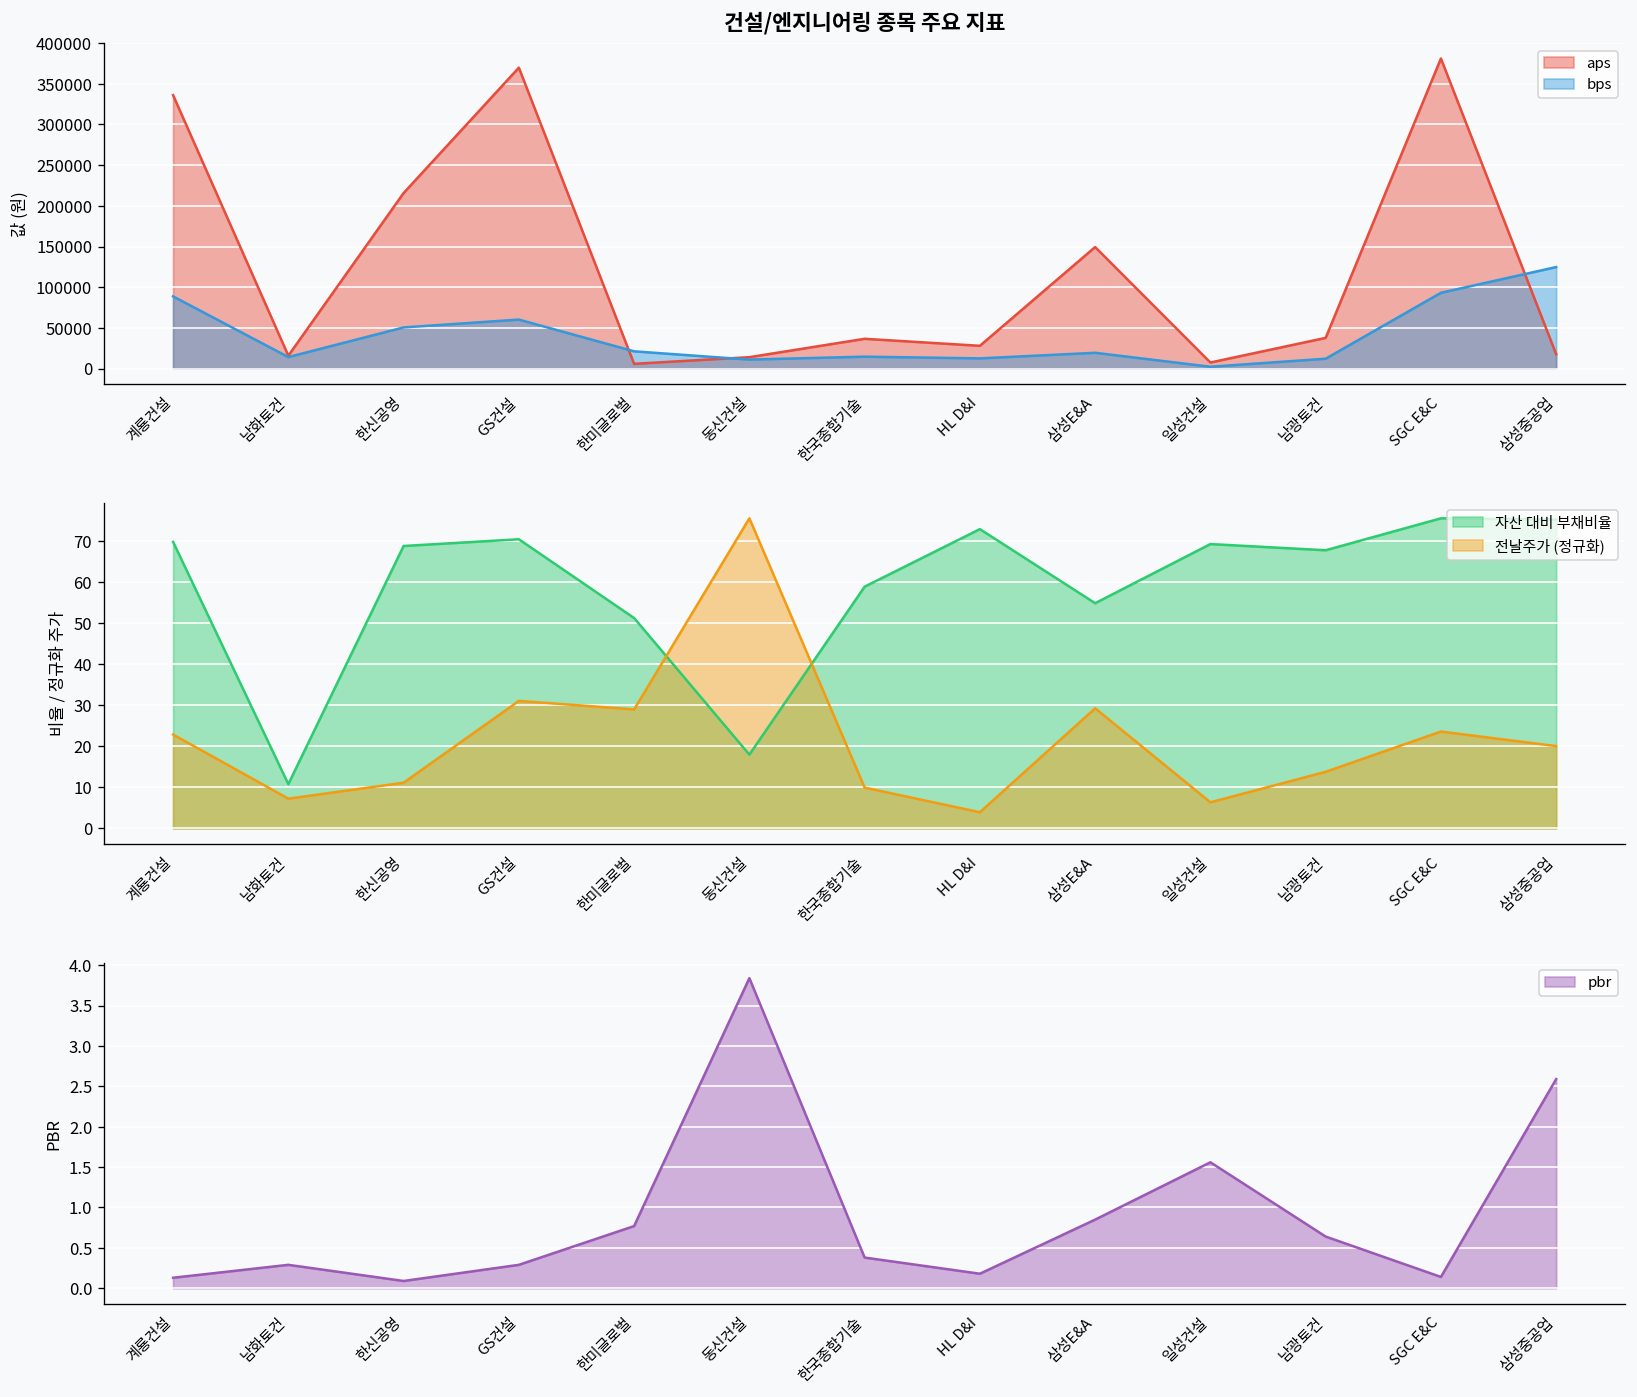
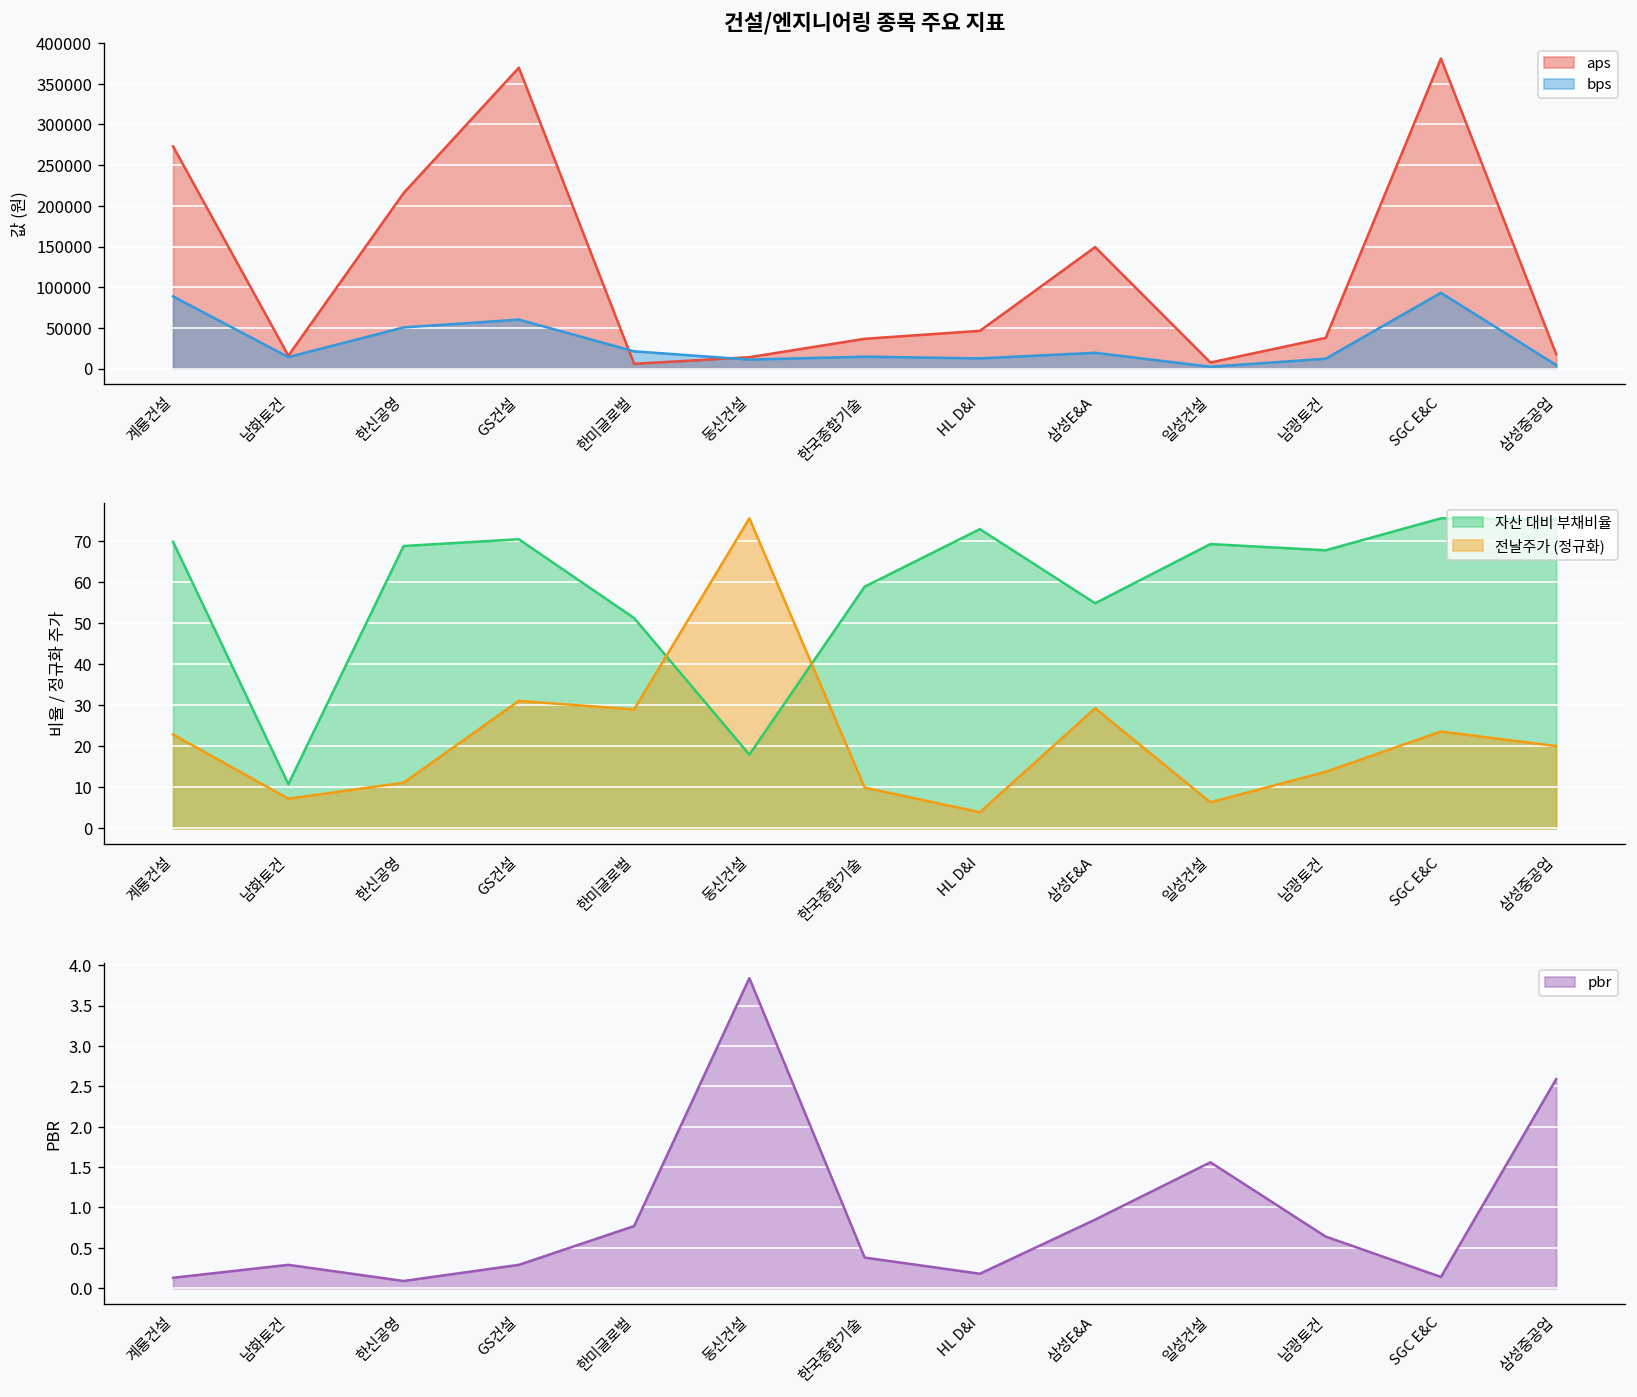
건설/엔지니어링 종목 주요 지표, aps, 계룡건설: 340000 -> 270000
건설/엔지니어링 종목 주요 지표, aps, HL D&I: 30000 -> 50000
건설/엔지니어링 종목 주요 지표, bps, 삼성중공업: 120000 -> 0
